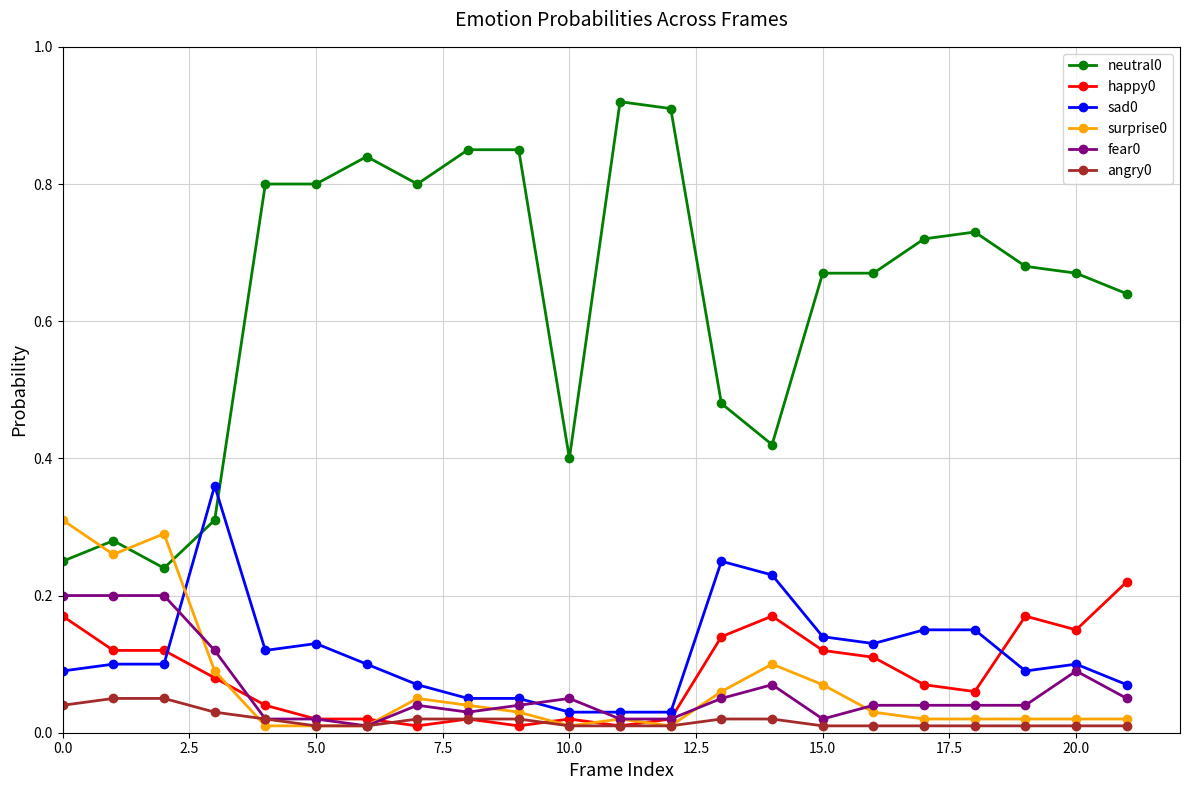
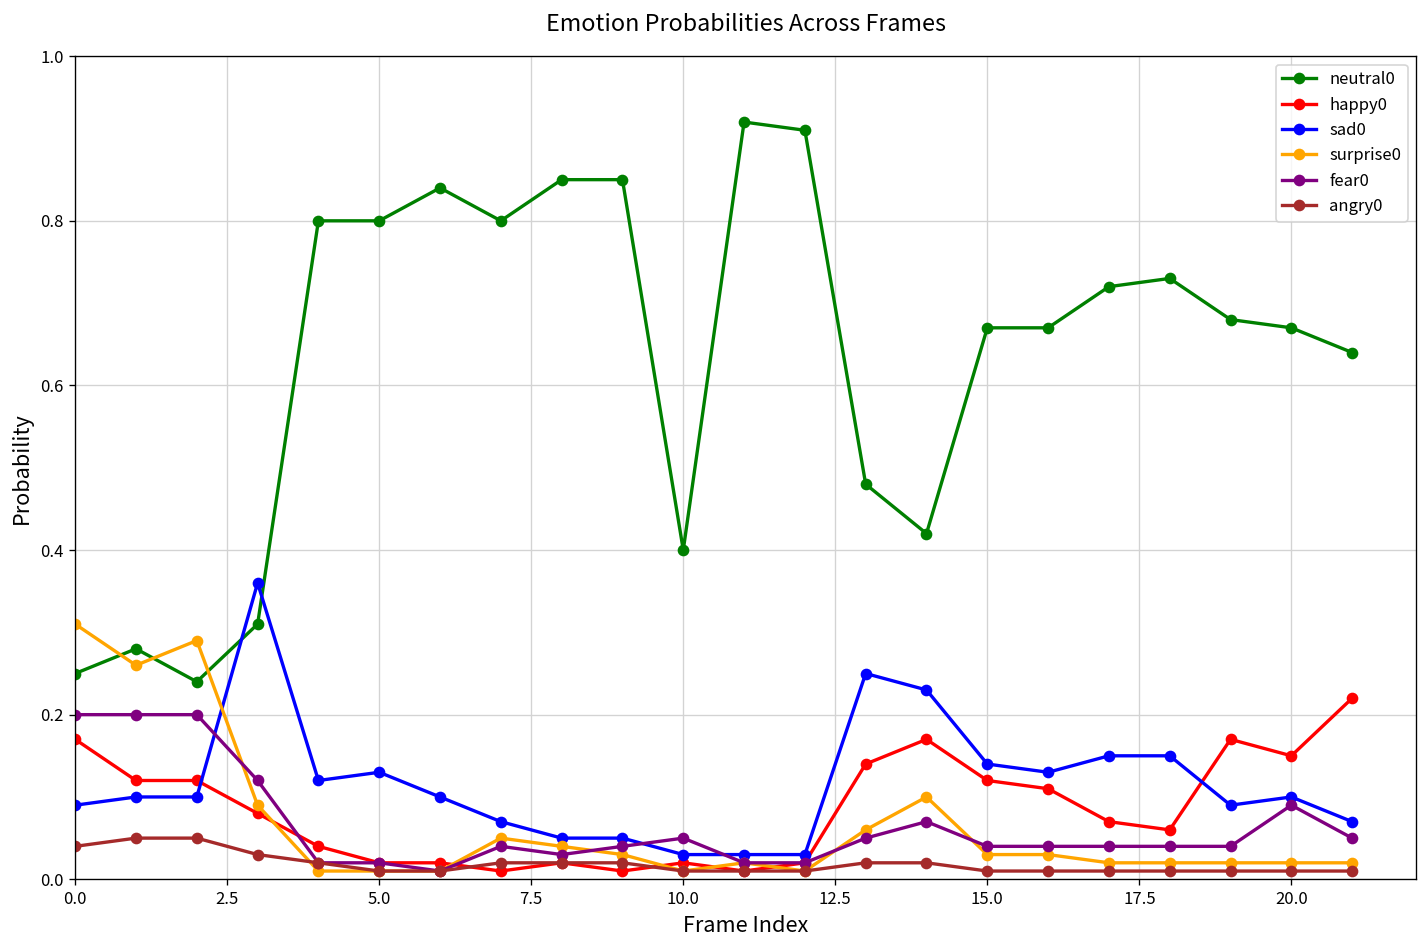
surprise0, 15.0: 0.07 -> 0.03
fear0, 15.0: 0.02 -> 0.04
